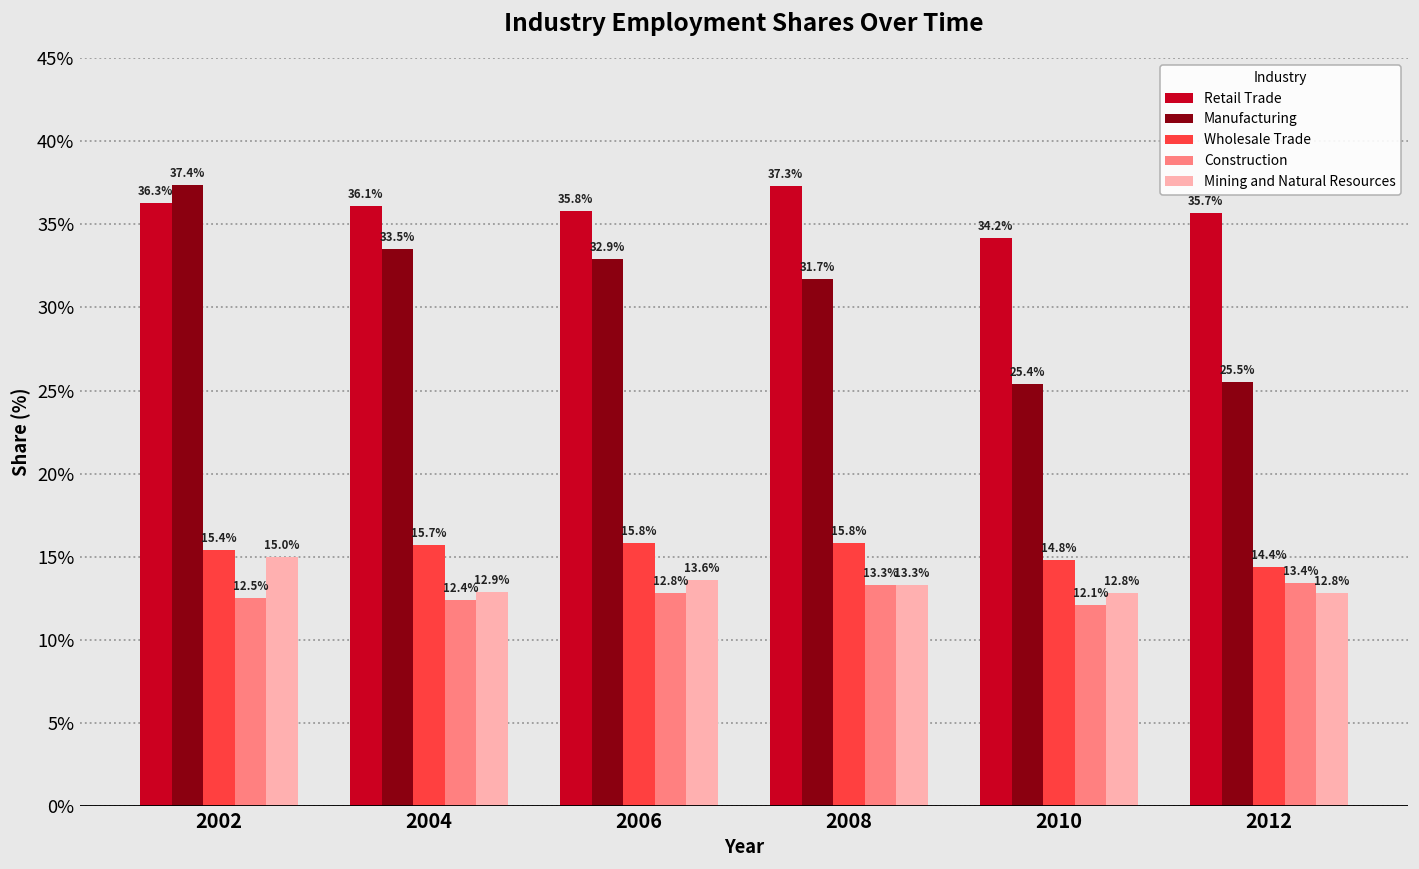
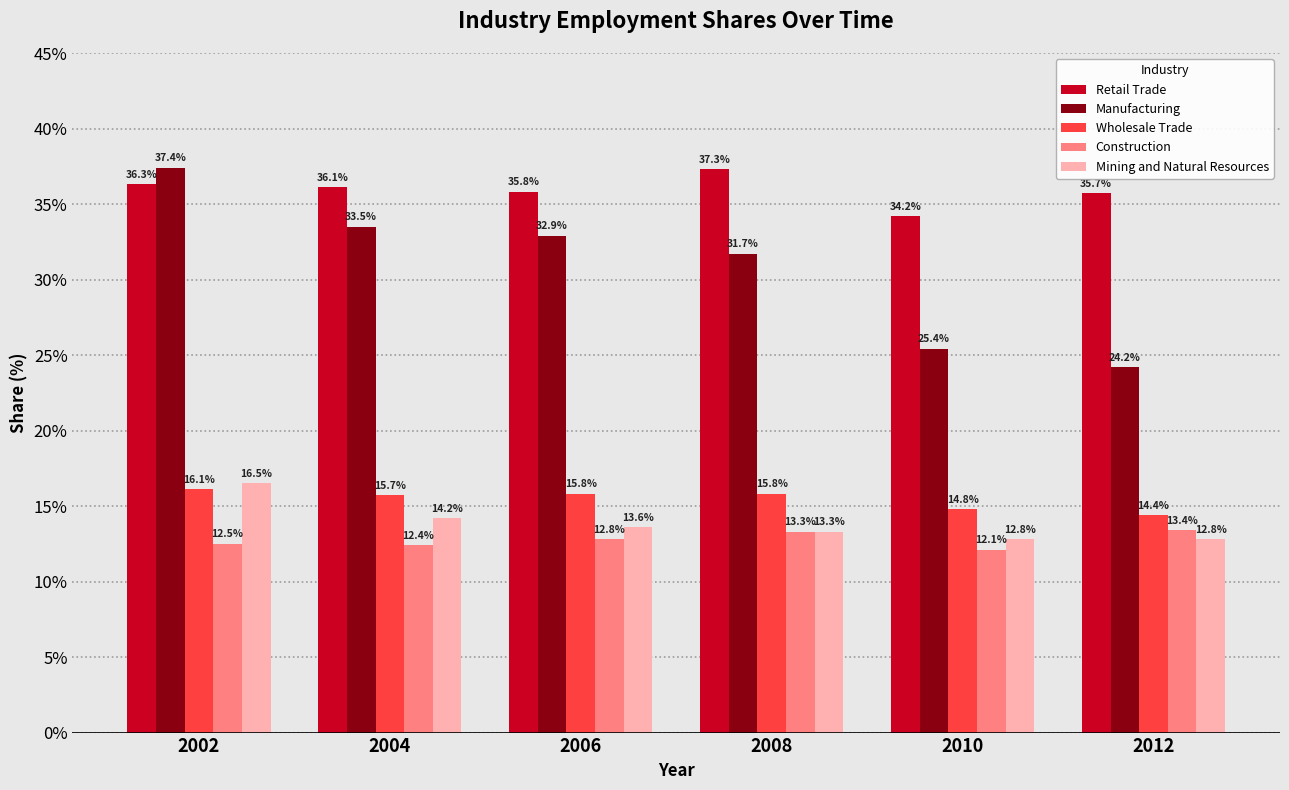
Wholesale Trade, 2002: 15.4% -> 16.1%
Mining and Natural Resources, 2002: 15.0% -> 16.5%
Mining and Natural Resources, 2004: 12.9% -> 14.2%
Manufacturing, 2012: 25.5% -> 24.2%
